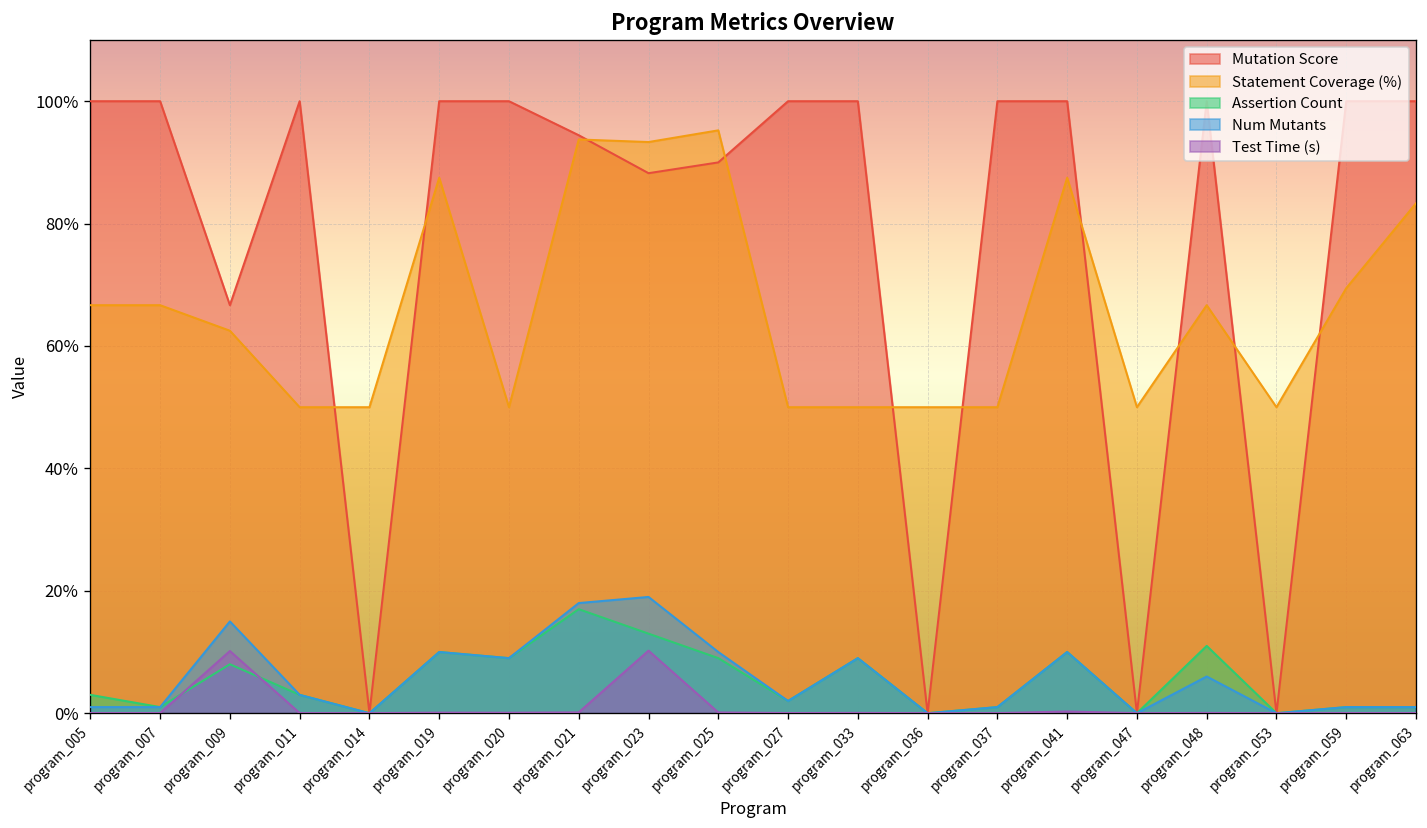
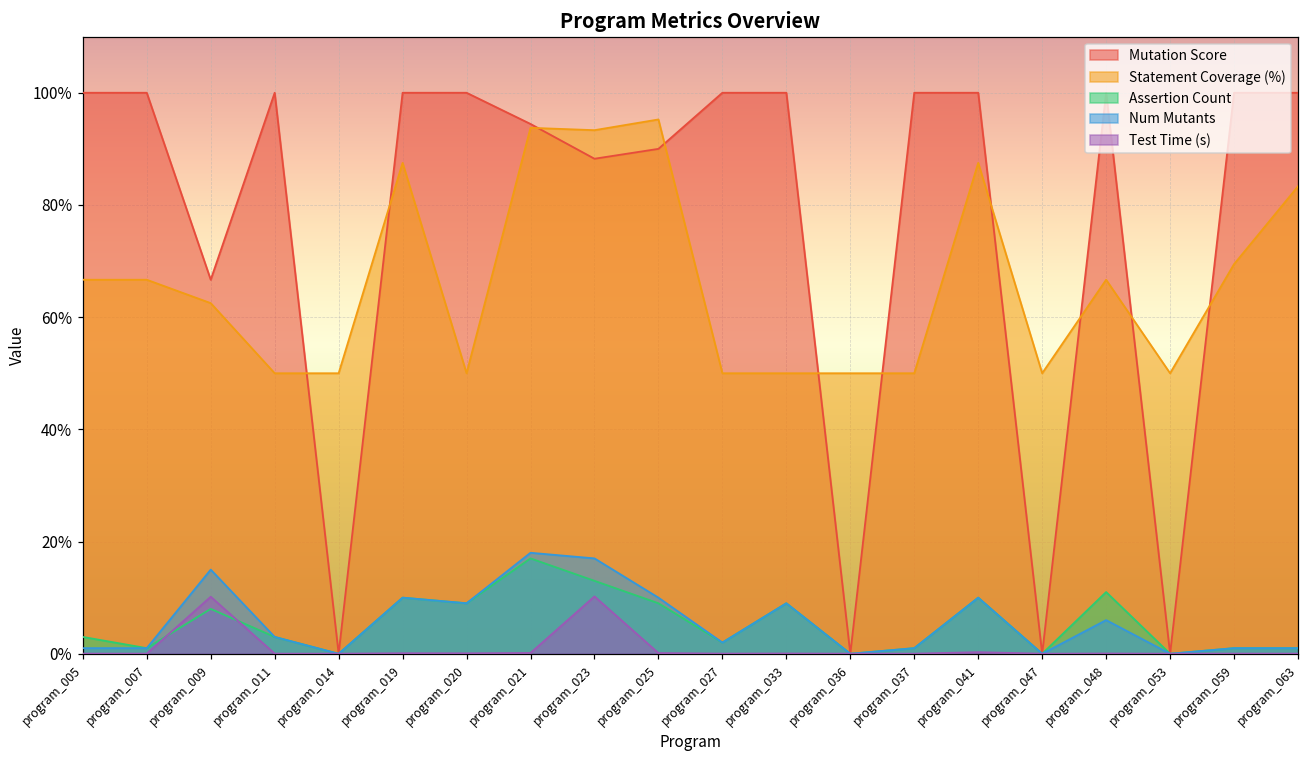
Num Mutants, program_023: 19% -> 17%
